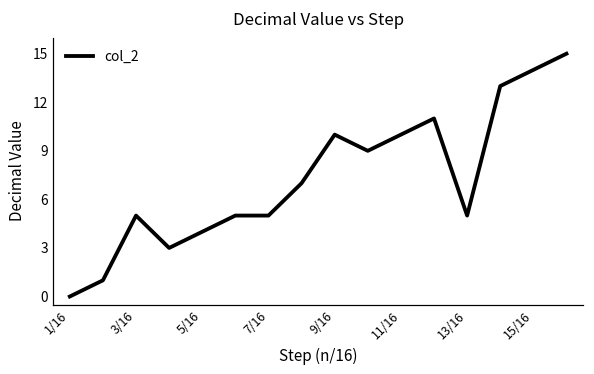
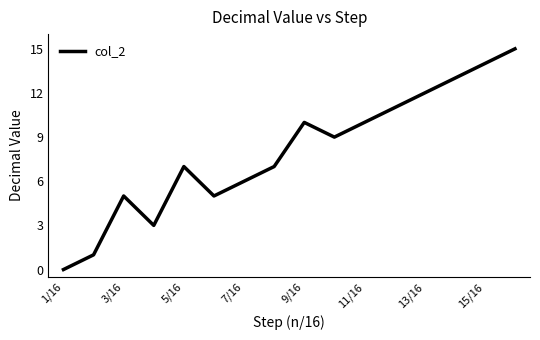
5/16: 4 -> 7
7/16: 5 -> 6
13/16: 5 -> 12
